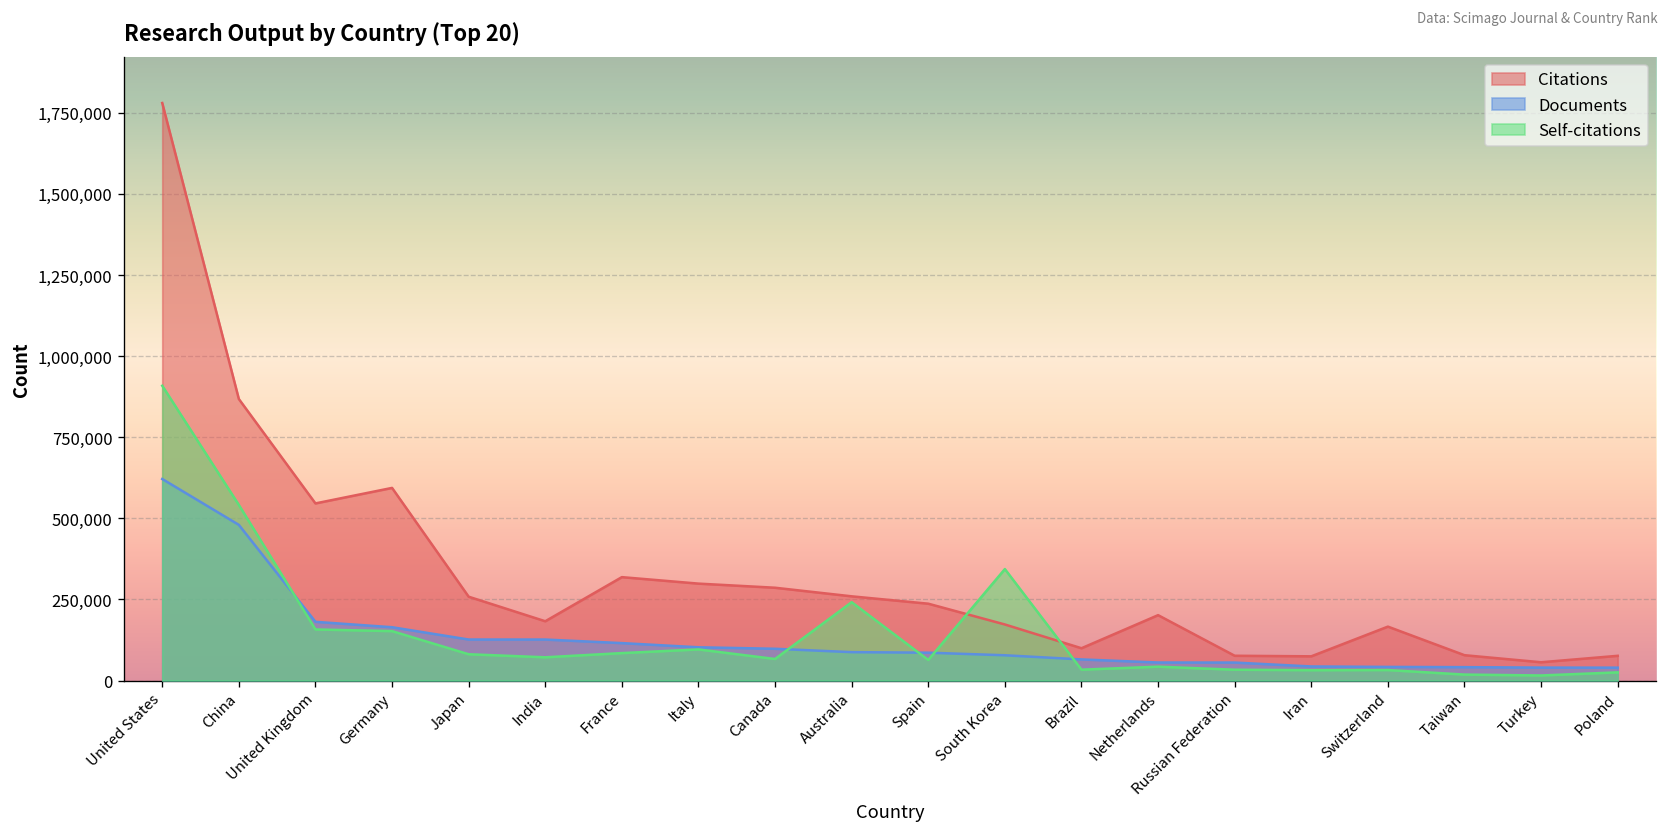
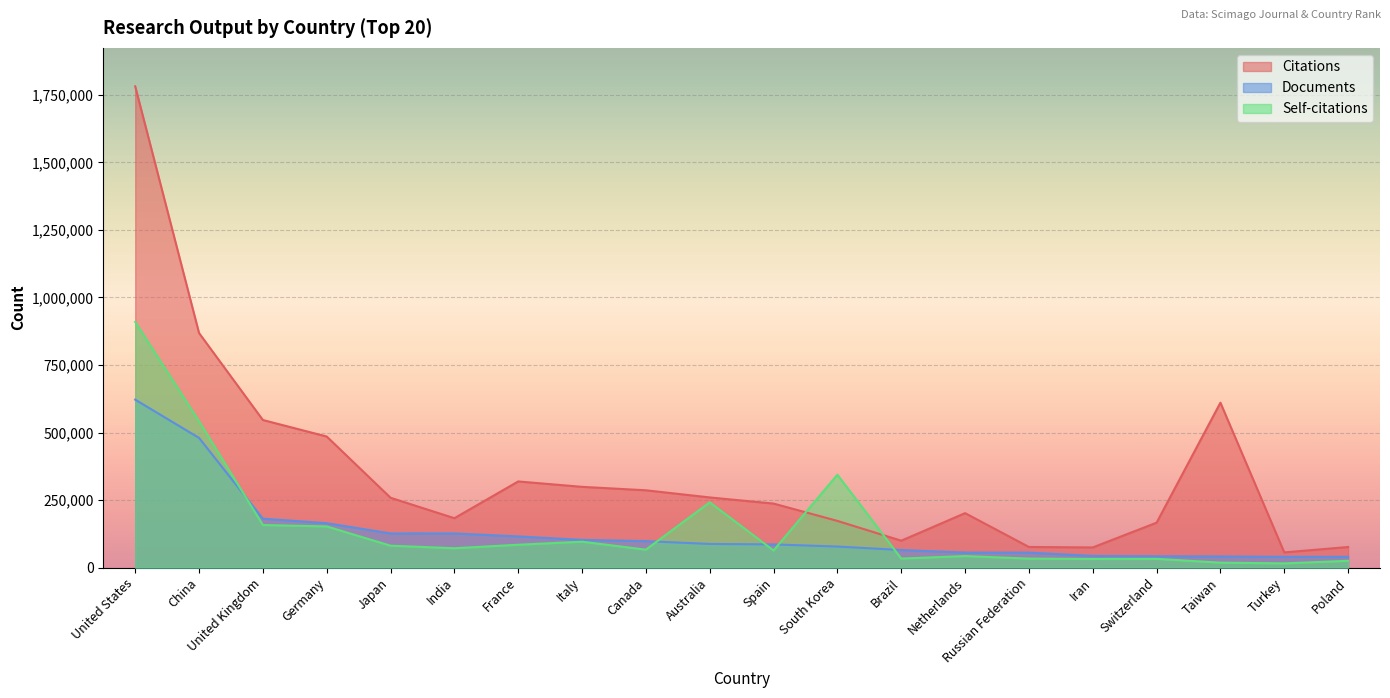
Citations, Germany: 590,000 -> 490,000
Citations, Taiwan: 80,000 -> 610,000
